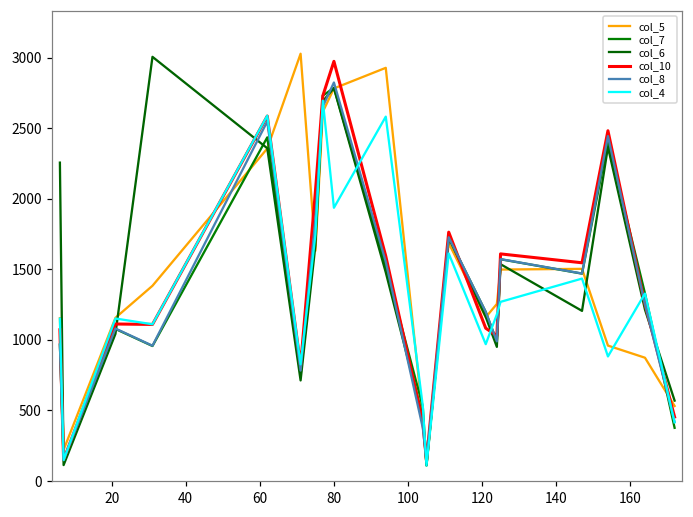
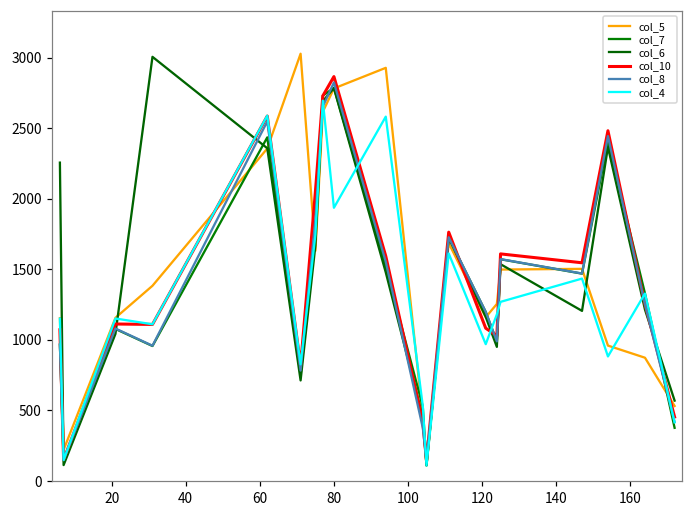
col_10, 80: 2980 -> 2870
